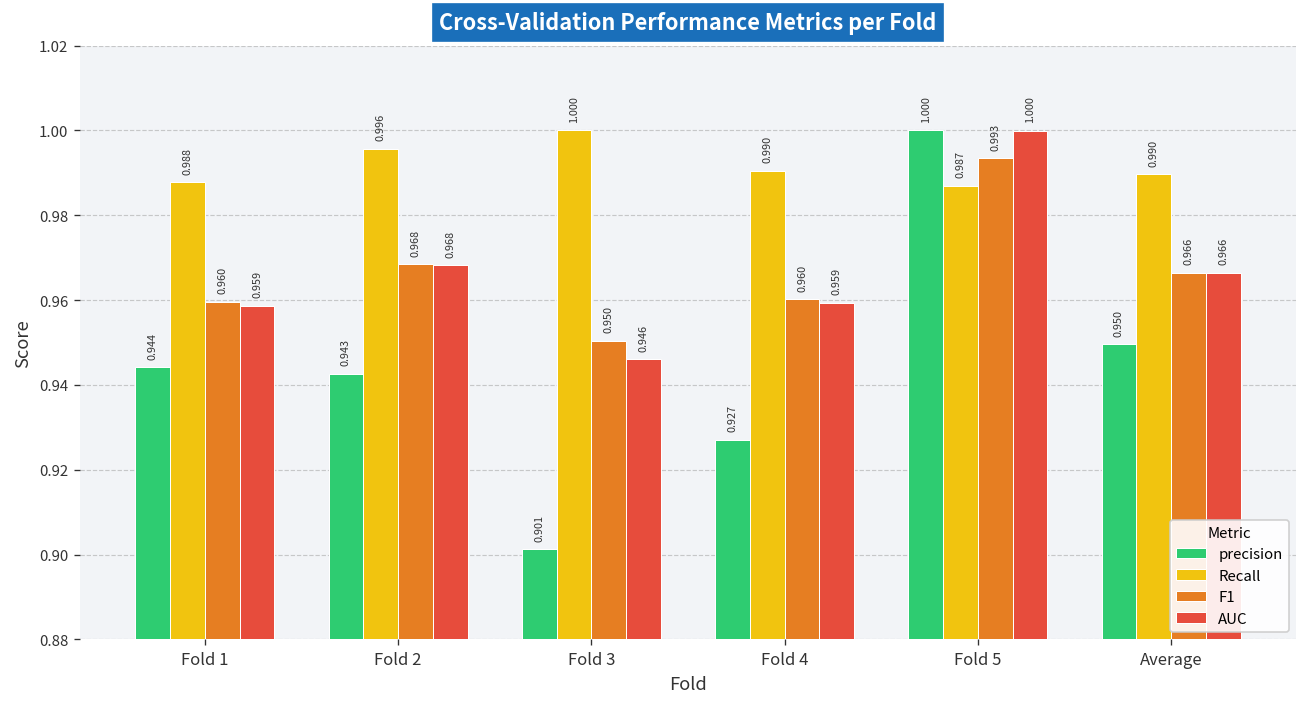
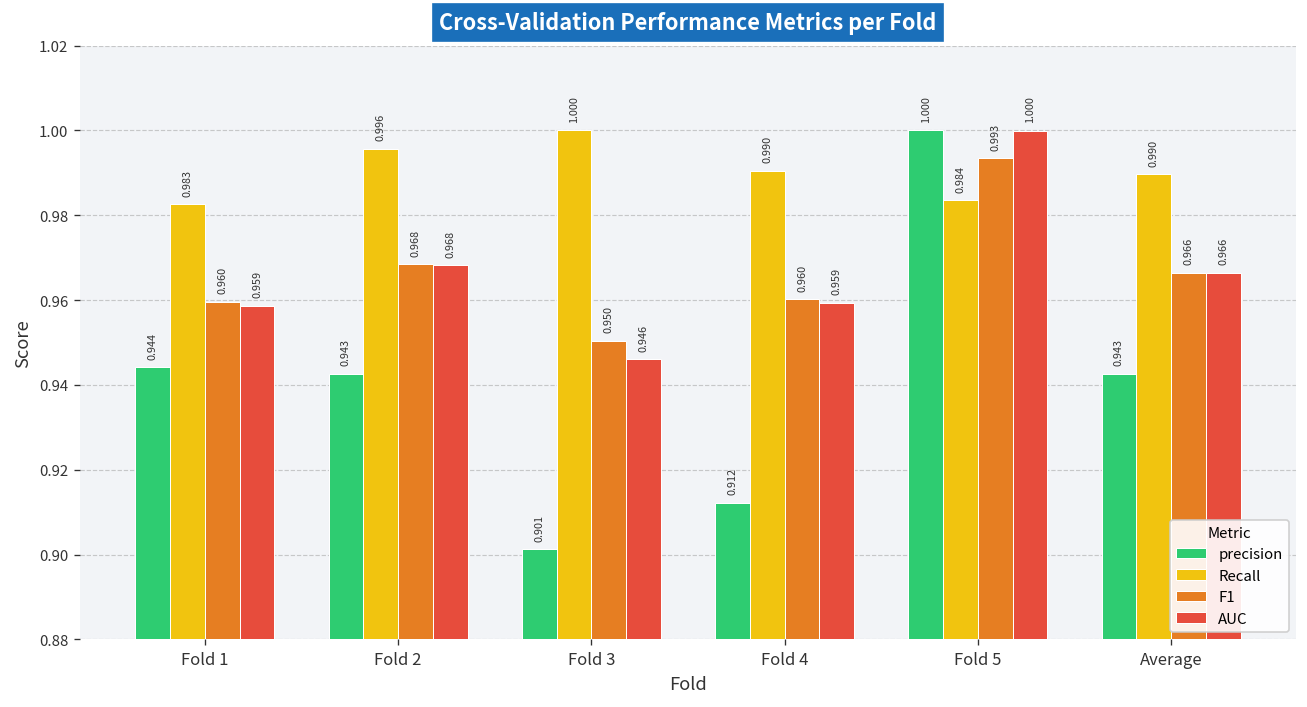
Recall, Fold 1: 0.988 -> 0.983
precision, Fold 4: 0.927 -> 0.912
Recall, Fold 5: 0.987 -> 0.984
precision, Average: 0.950 -> 0.943
